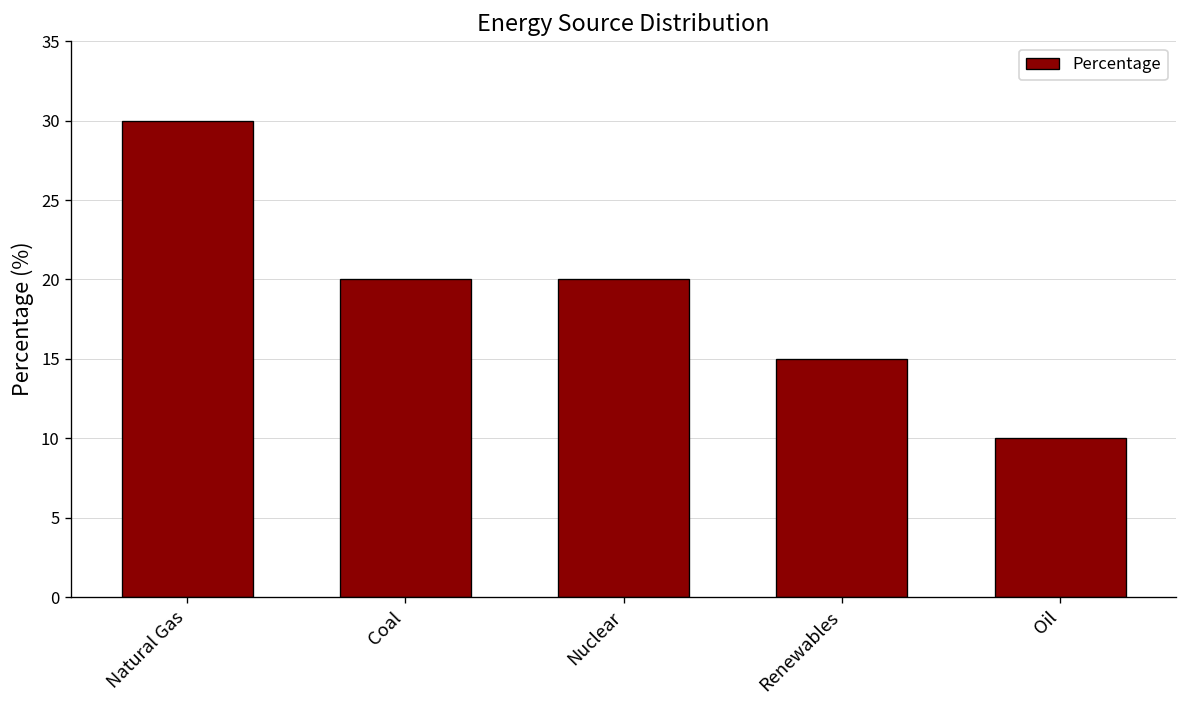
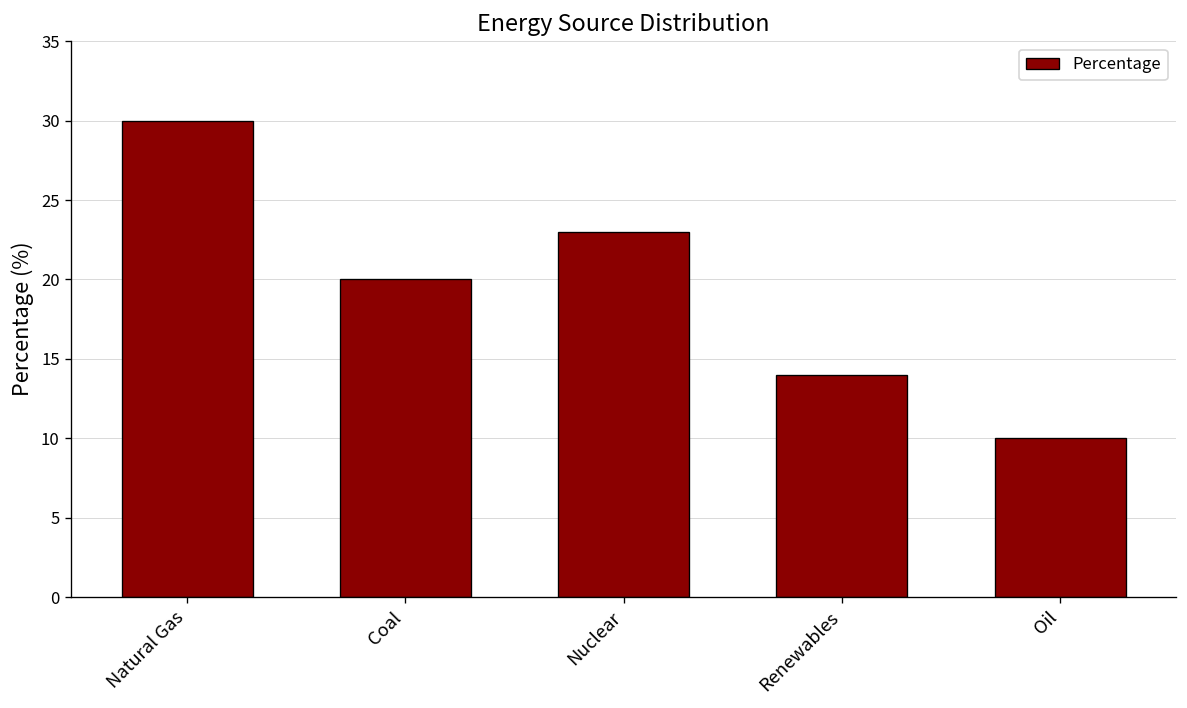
Nuclear: 20 -> 23
Renewables: 15 -> 14
